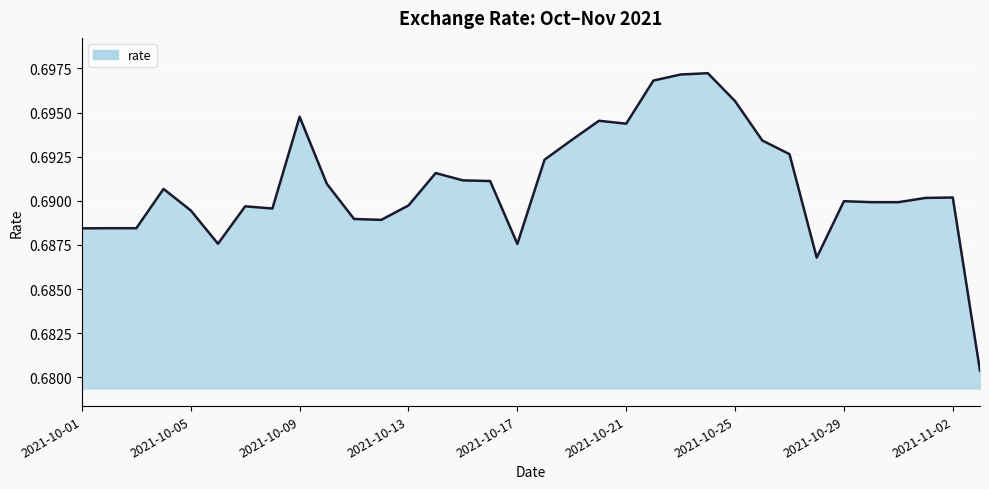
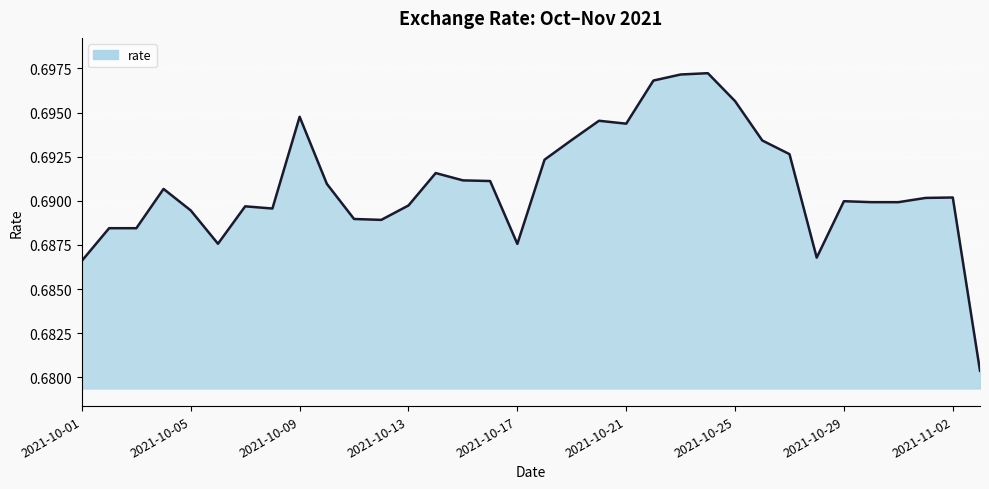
2021-10-01: 0.6884 -> 0.6866
